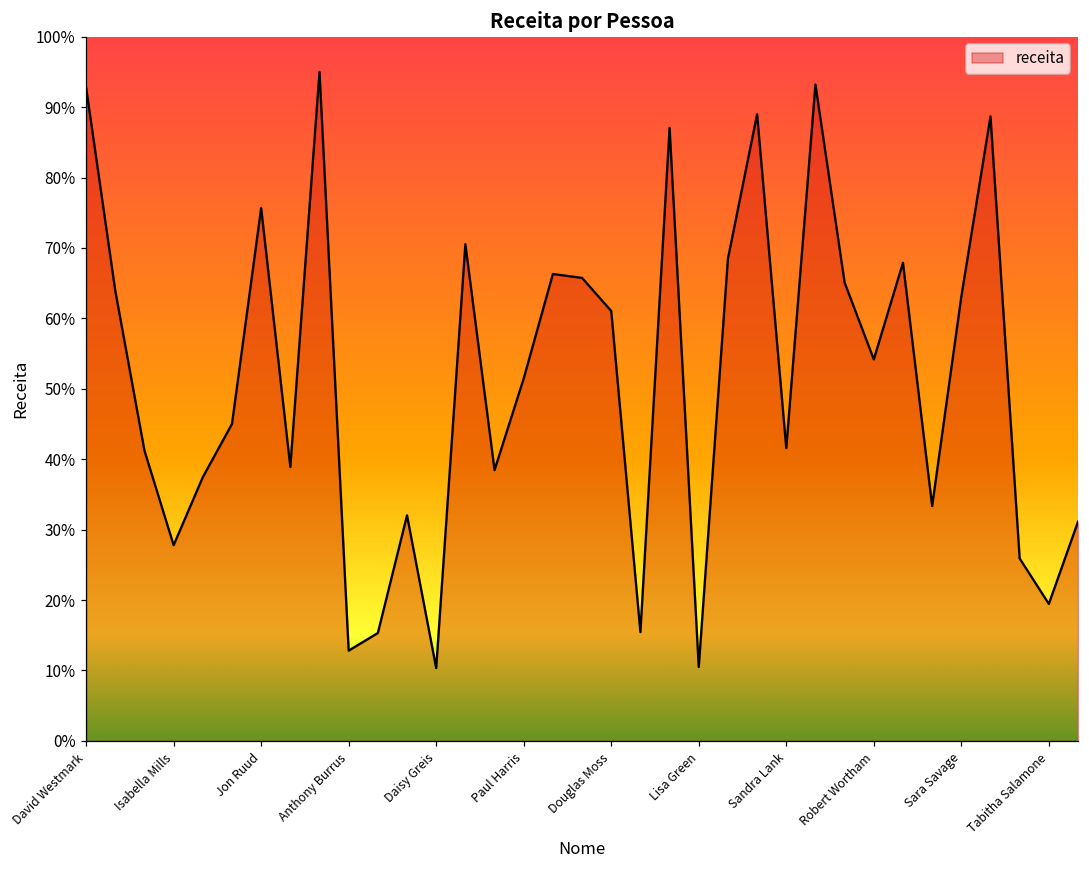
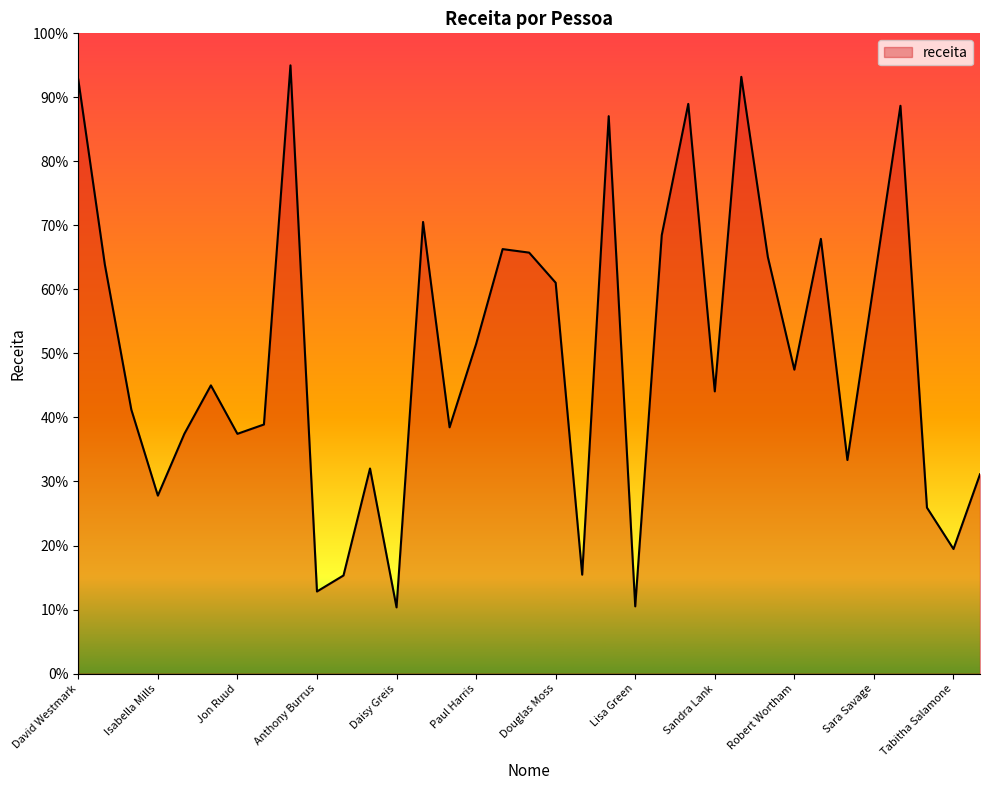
Jon Ruud: 76% -> 37%
Sandra Lank: 42% -> 44%
Robert Wortham: 54% -> 47%
Sara Savage: 63% -> 61%
